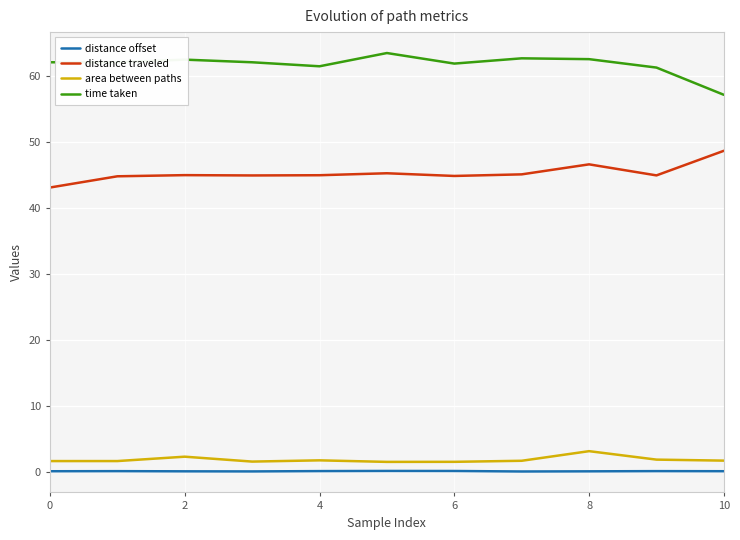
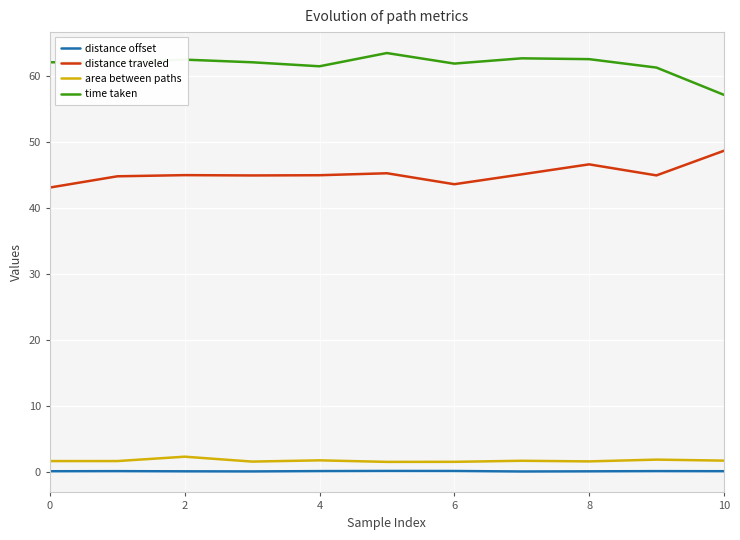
distance traveled, 6: 45 -> 44
area between paths, 8: 3 -> 2
